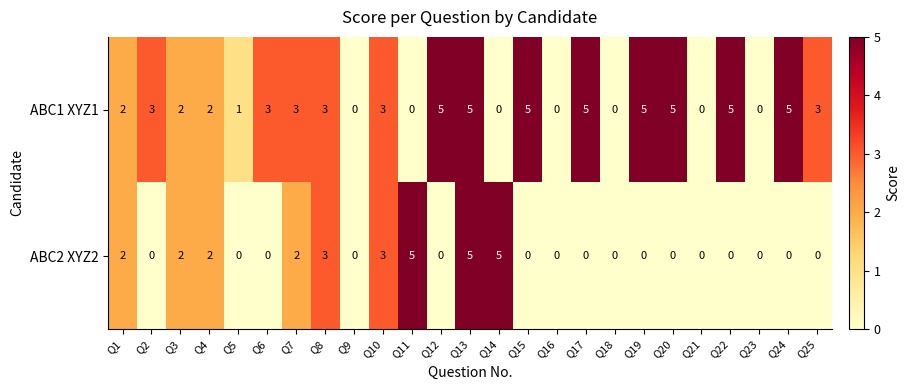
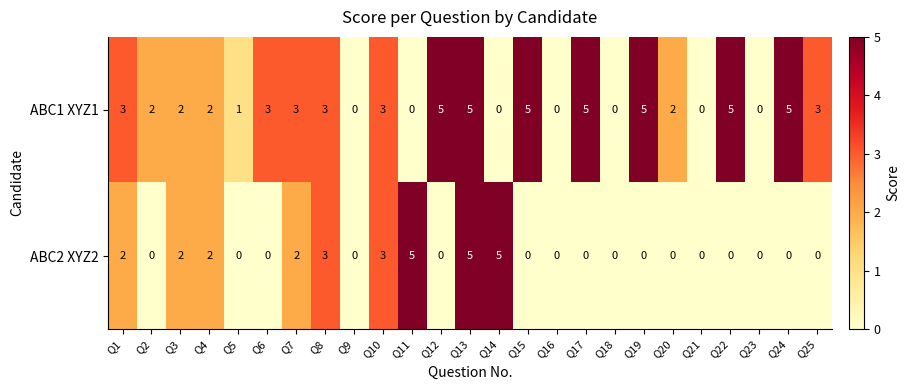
ABC1 XYZ1, Q1: 2 -> 3
ABC1 XYZ1, Q2: 3 -> 2
ABC1 XYZ1, Q20: 5 -> 2
